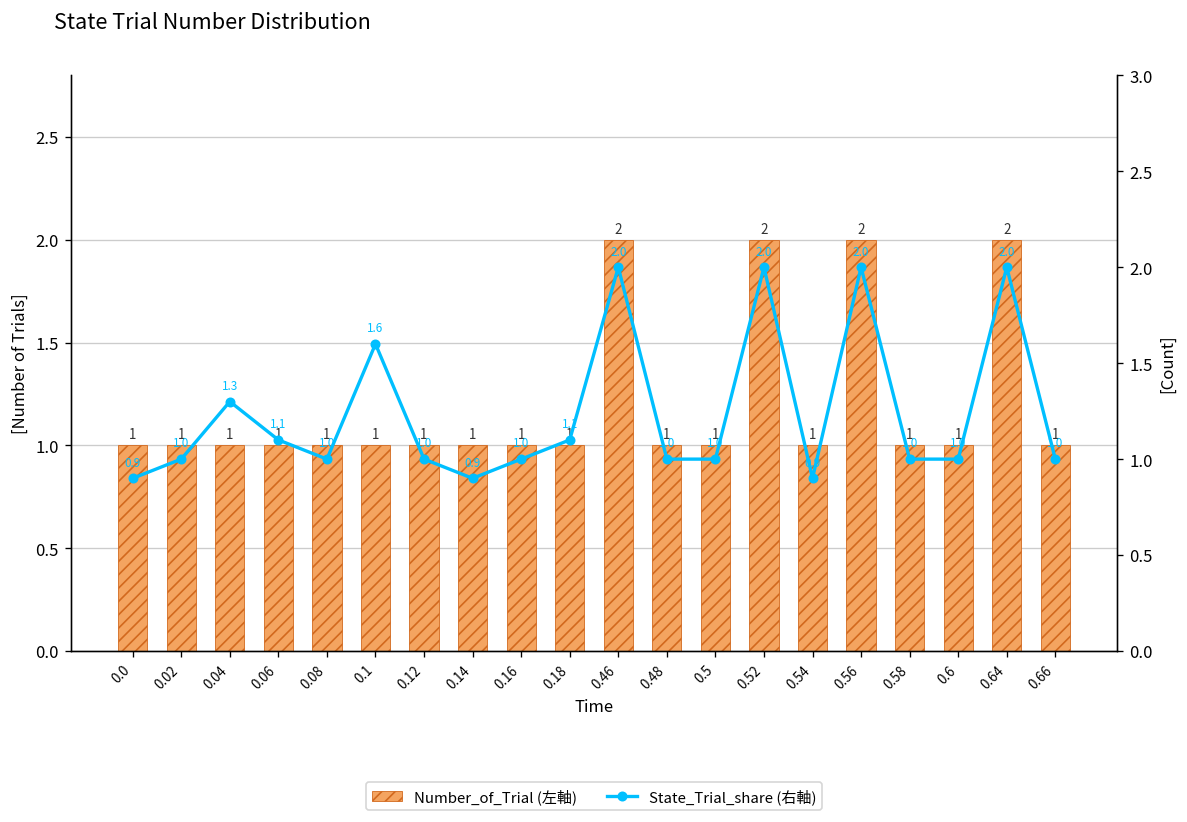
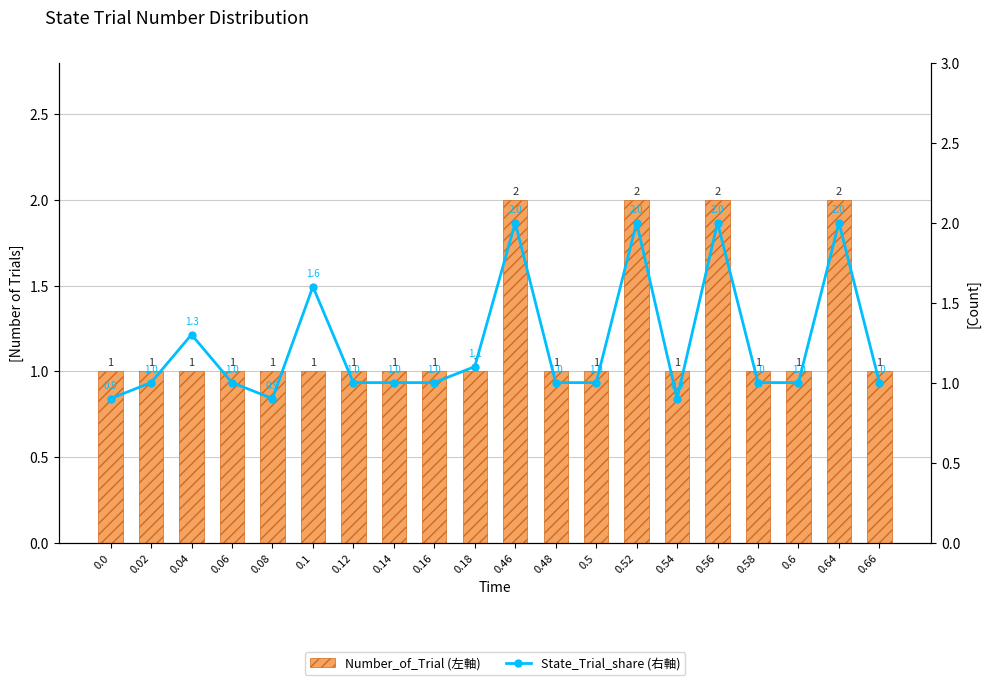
State_Trial_share (右軸), 0.06: 1.1 -> 1.0
State_Trial_share (右軸), 0.08: 1.0 -> 0.9
State_Trial_share (右軸), 0.14: 0.9 -> 1.0
